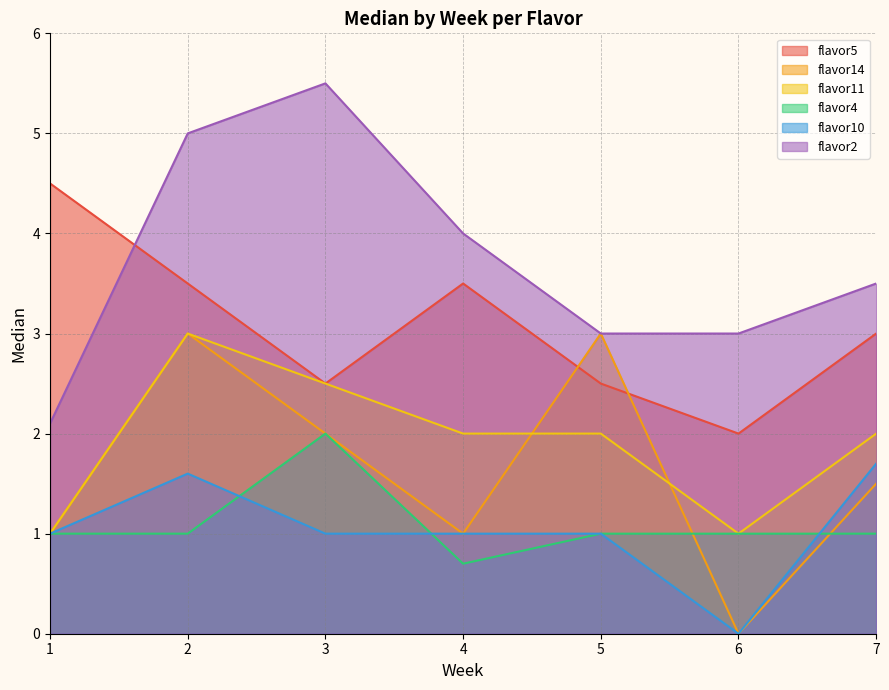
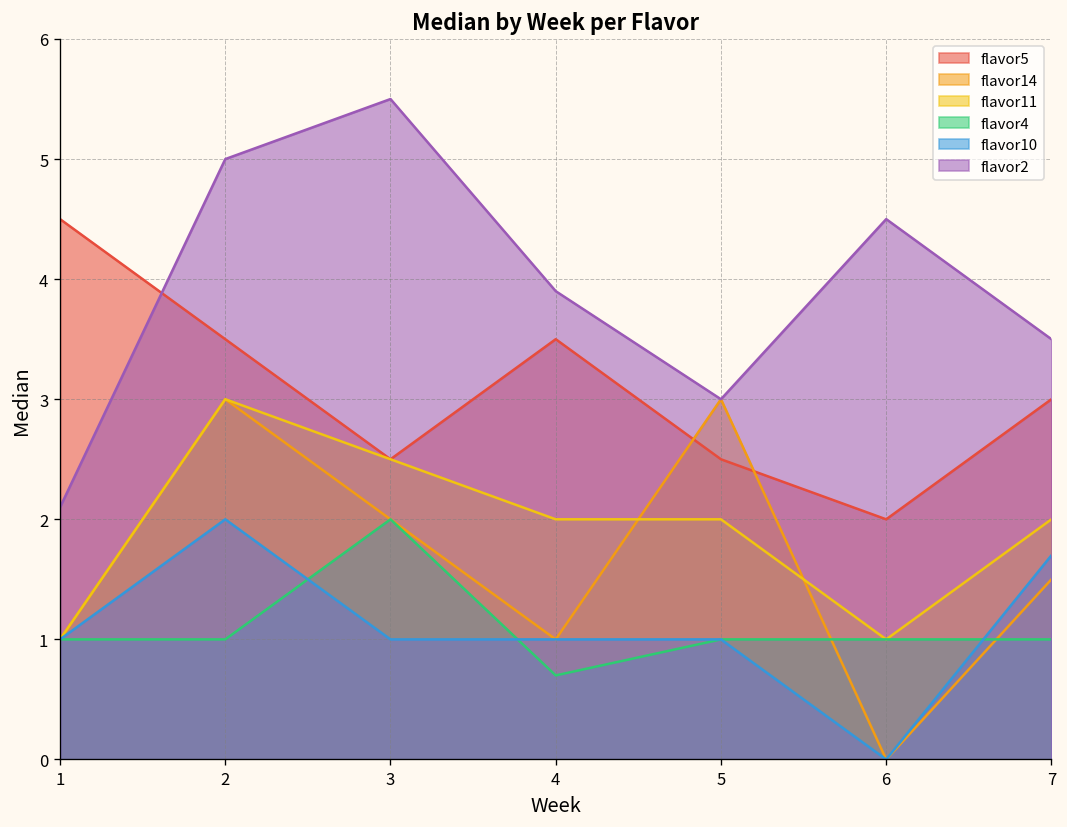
flavor10, 2: 1.6 -> 2.0
flavor2, 4: 4.0 -> 3.9
flavor2, 6: 3.0 -> 4.5
